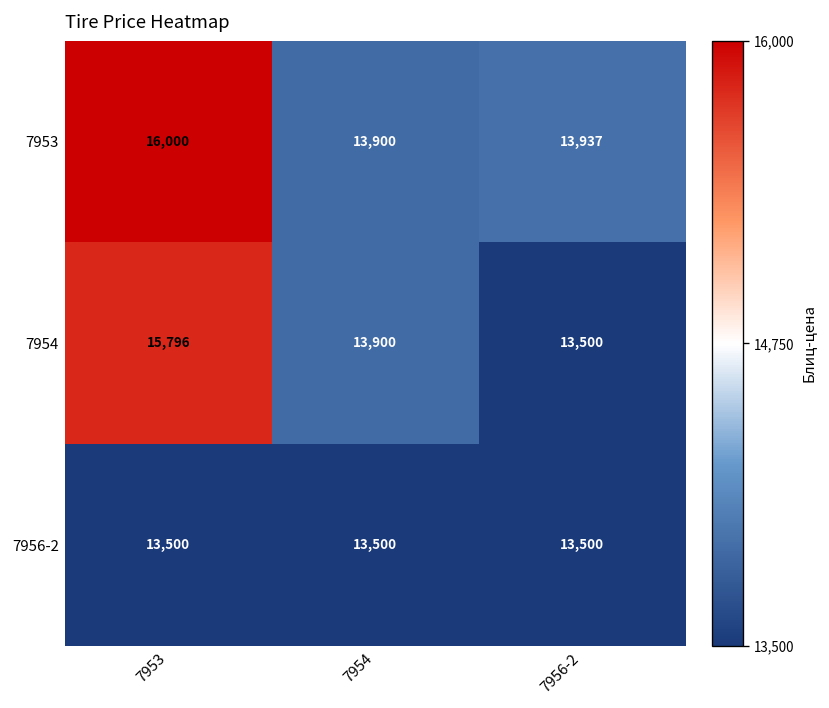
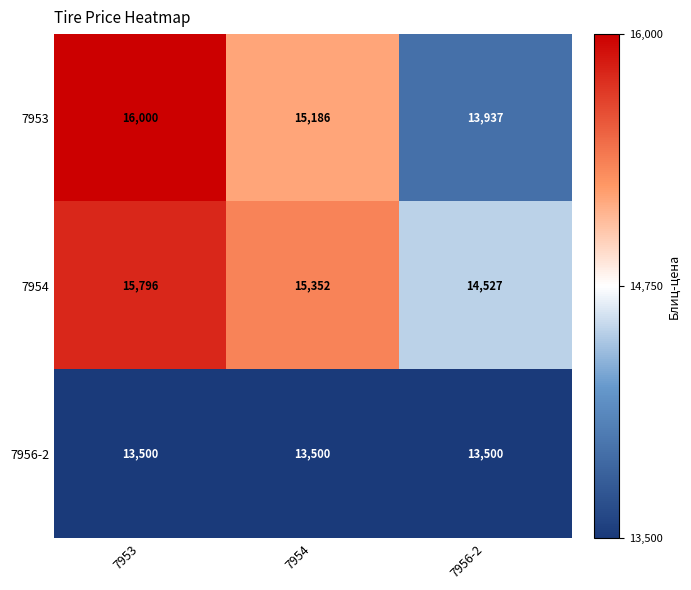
7953, 7954: 13,900 -> 15,186
7954, 7954: 13,900 -> 15,352
7954, 7956-2: 13,500 -> 14,527
